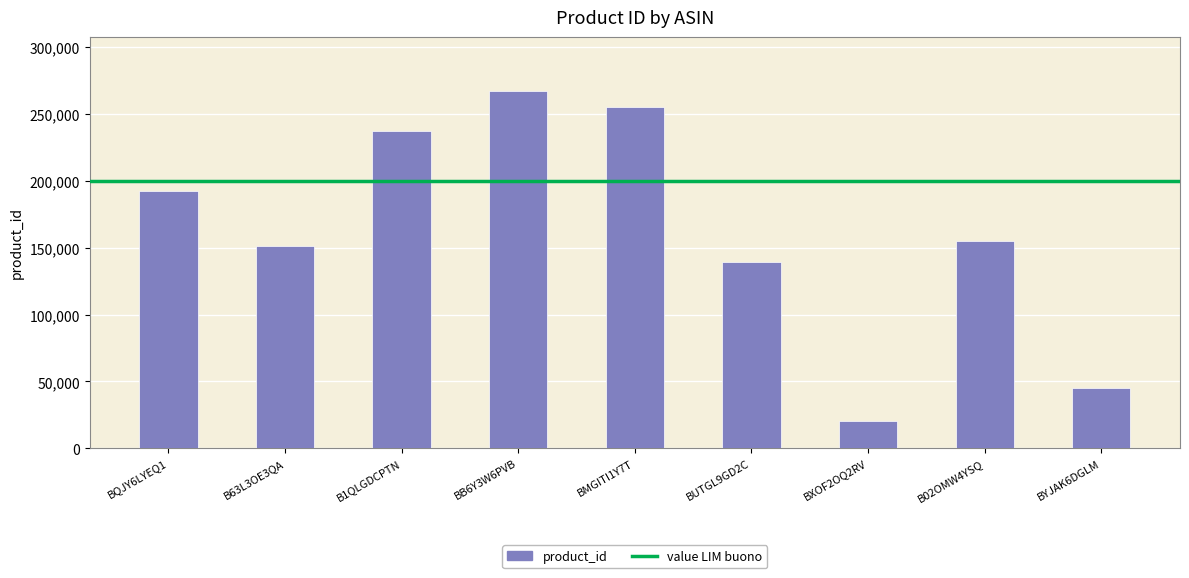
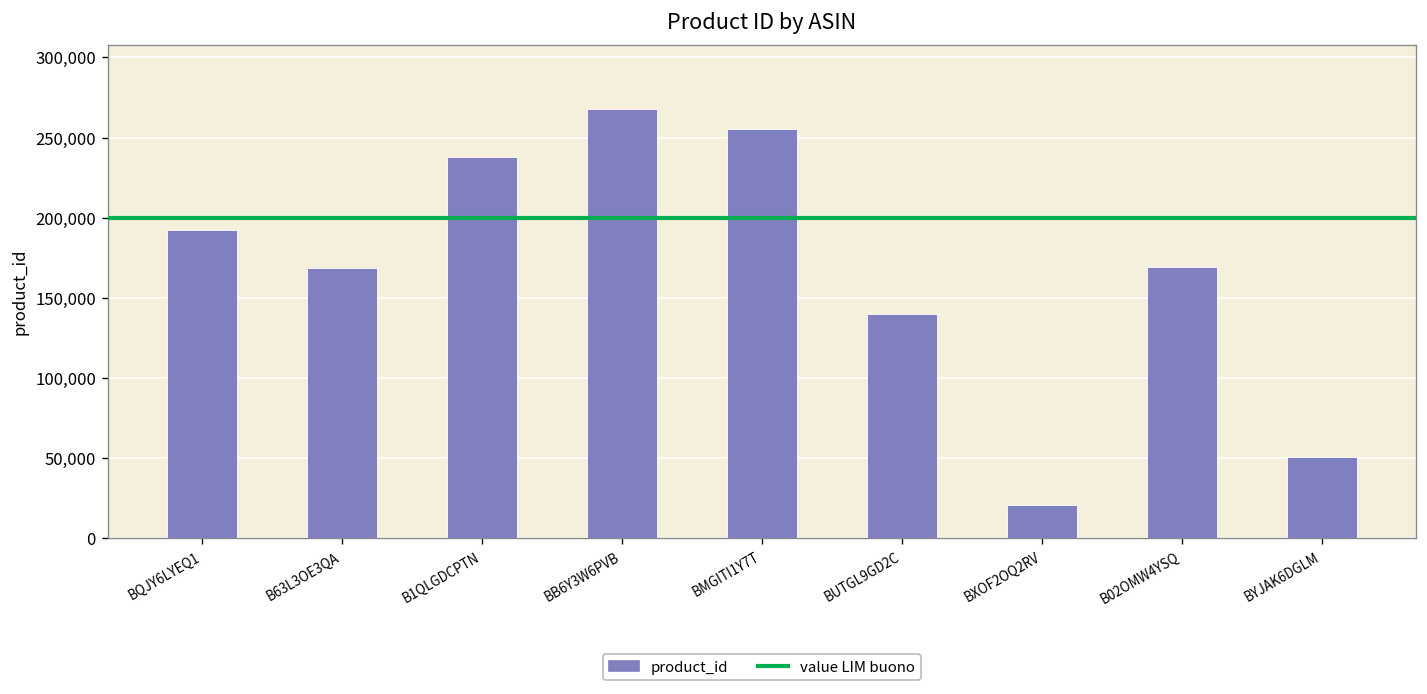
B63L3OE3QA: 151,000 -> 169,000
B02OMW4YSQ: 155,000 -> 169,000
BYJAK6DGLM: 45,000 -> 51,000
